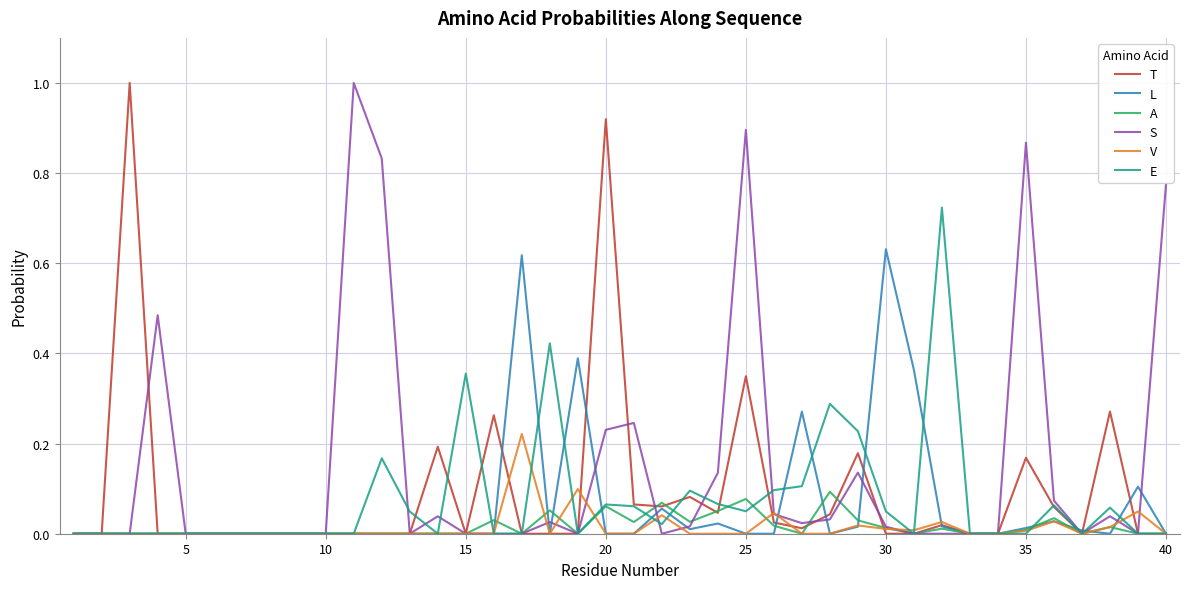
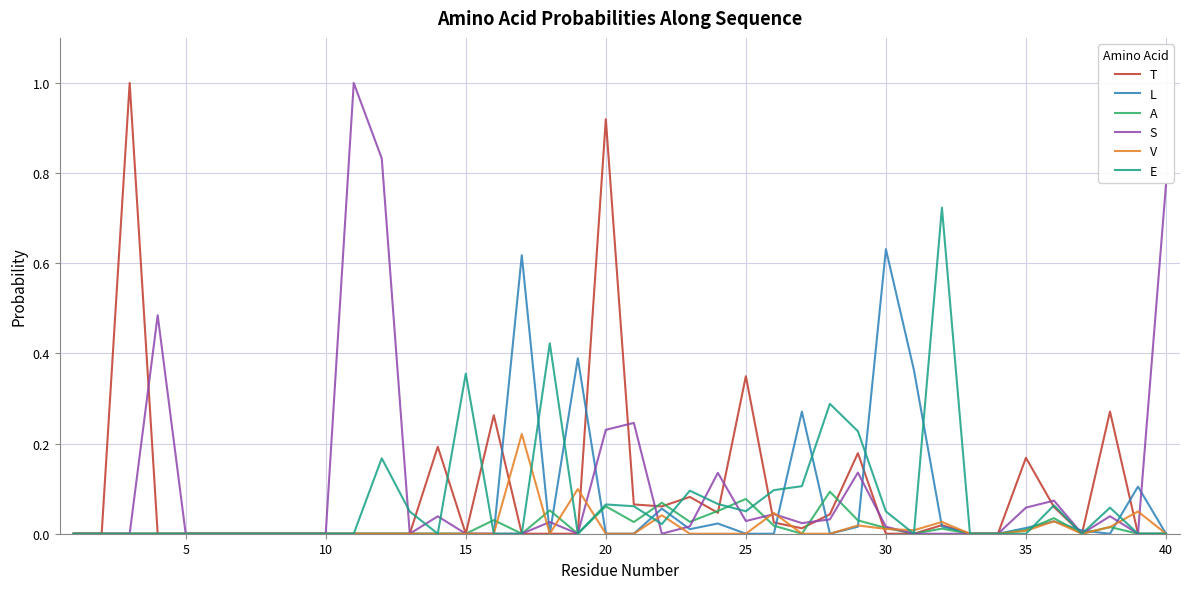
S, 25: 0.90 -> 0.03
S, 35: 0.87 -> 0.06
